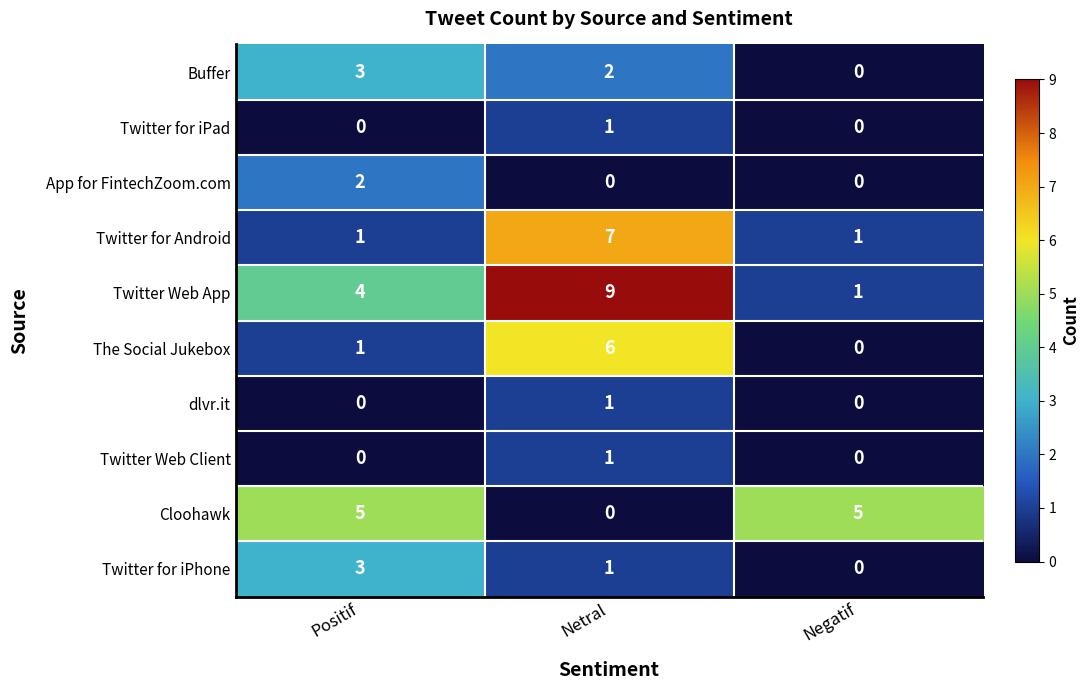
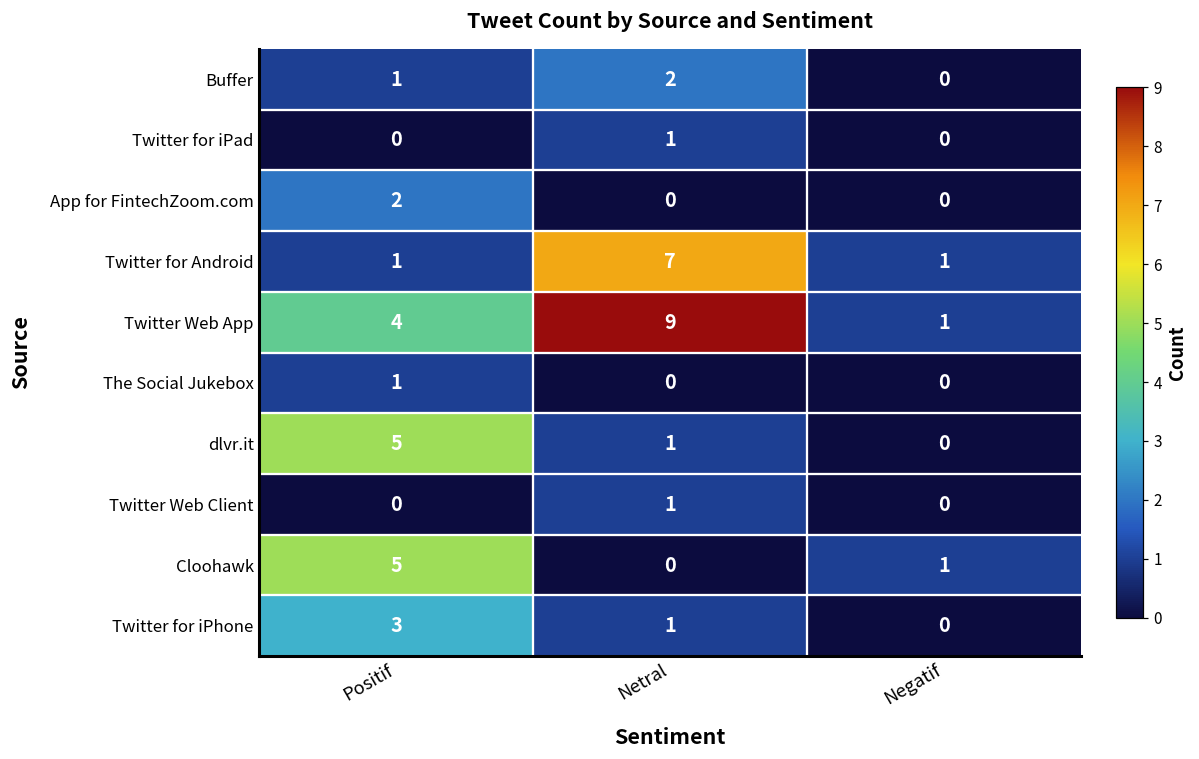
Buffer, Positif: 3 -> 1
The Social Jukebox, Netral: 6 -> 0
dlvr.it, Positif: 0 -> 5
Cloohawk, Negatif: 5 -> 1
